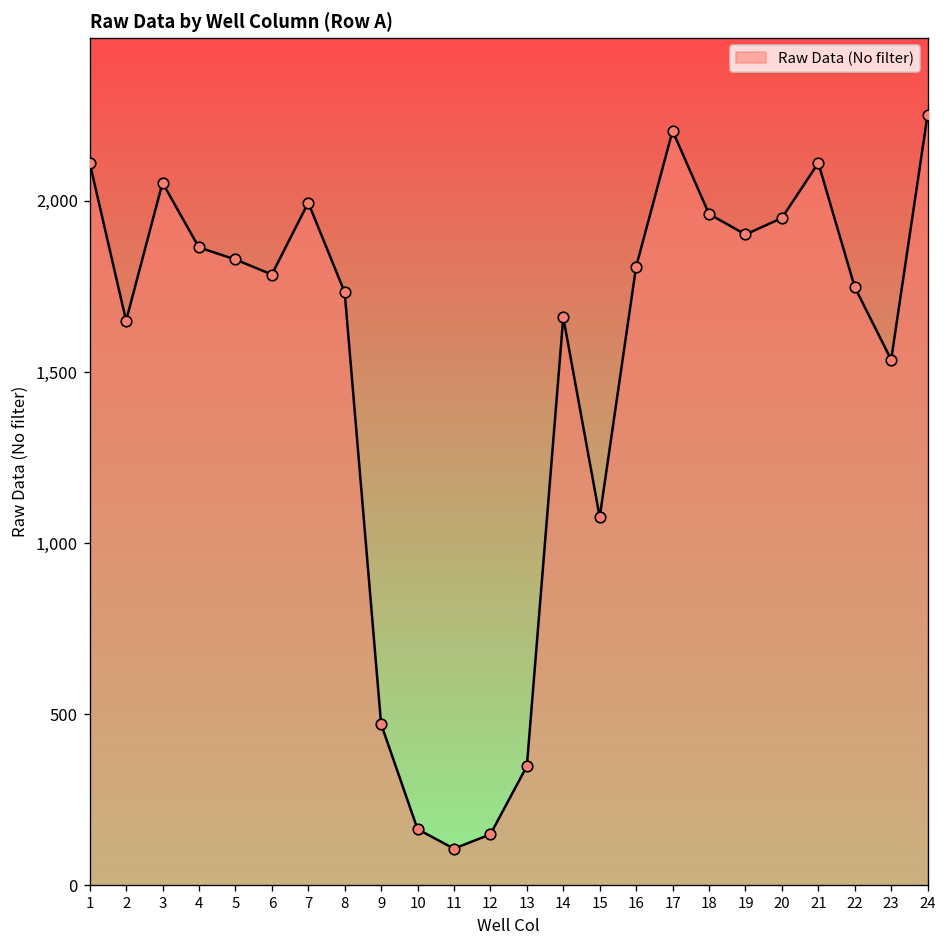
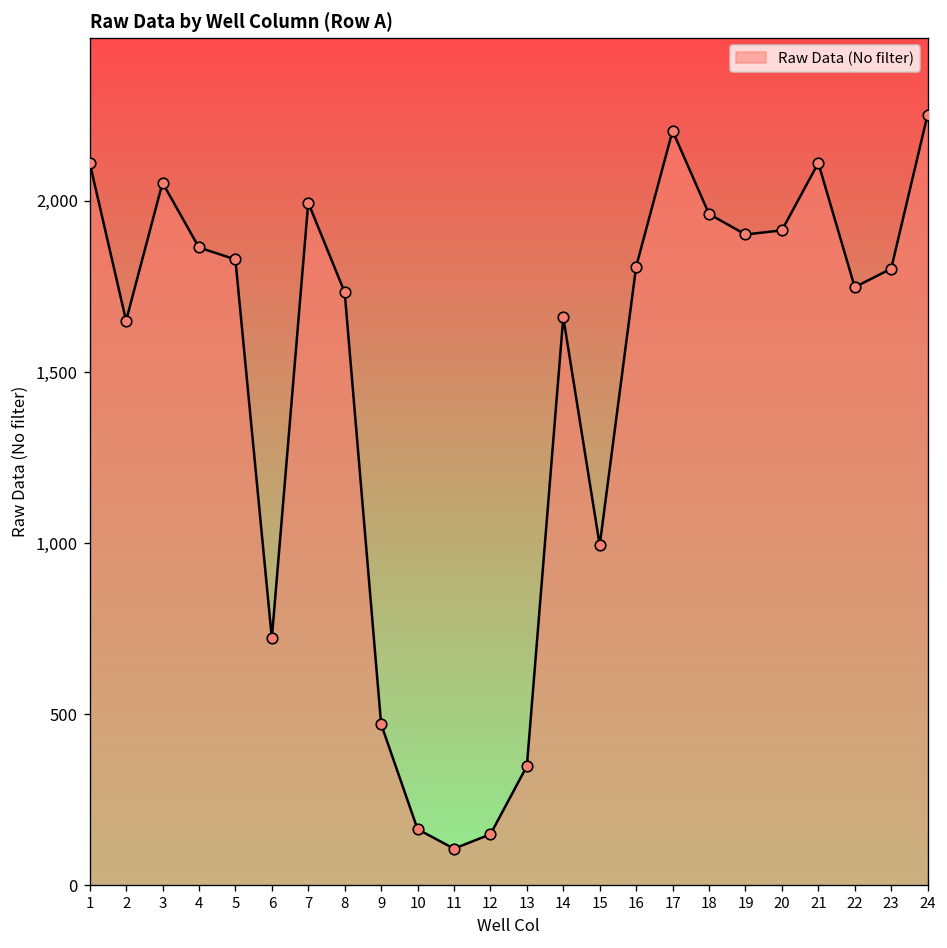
6: 1,790 -> 720
15: 1,080 -> 990
20: 1,950 -> 1,910
23: 1,540 -> 1,800
